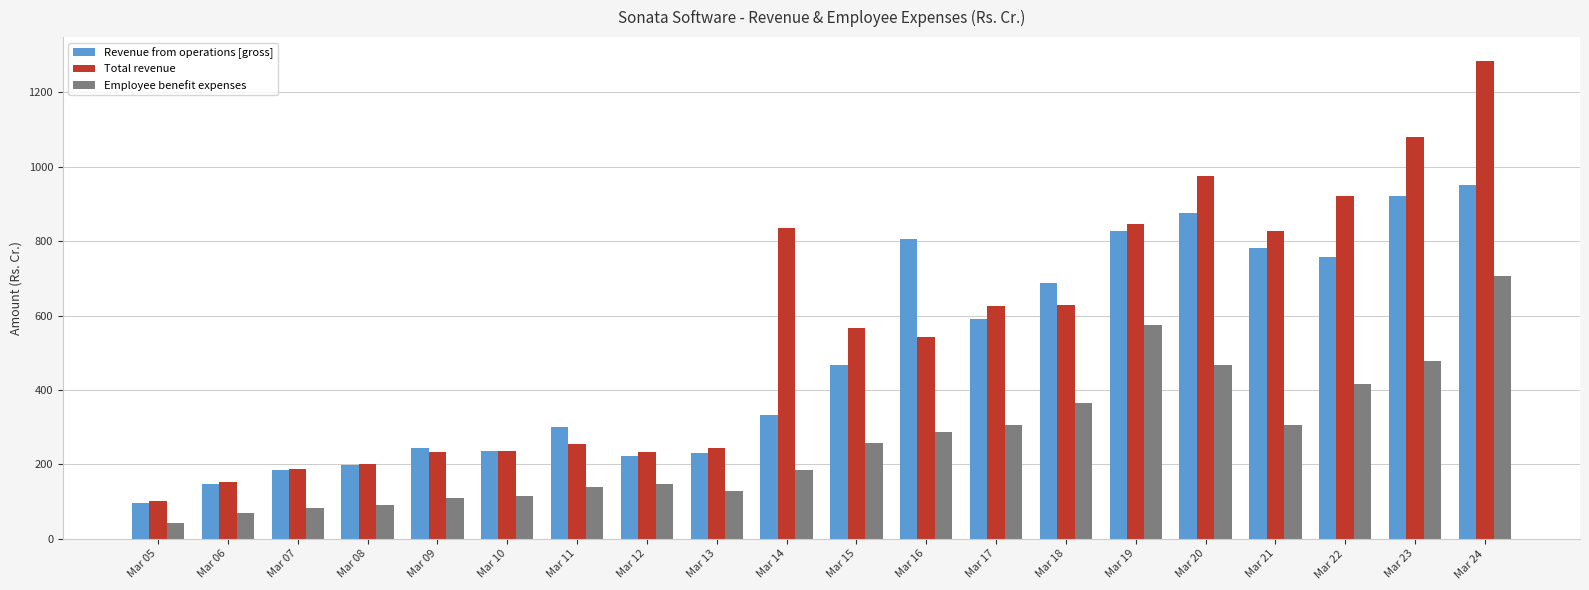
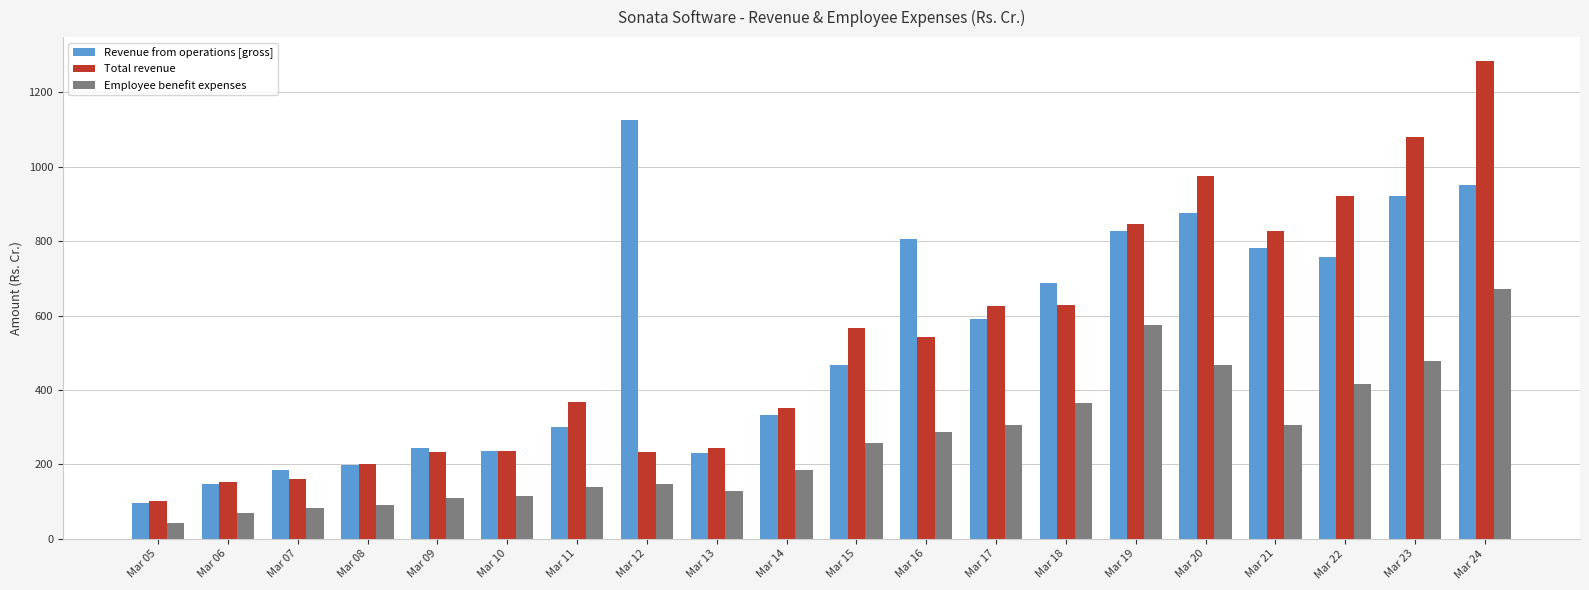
Total revenue, Mar 07: 190 -> 160
Total revenue, Mar 11: 260 -> 370
Revenue from operations [gross], Mar 12: 220 -> 1130
Total revenue, Mar 14: 840 -> 350
Employee benefit expenses, Mar 24: 710 -> 670
